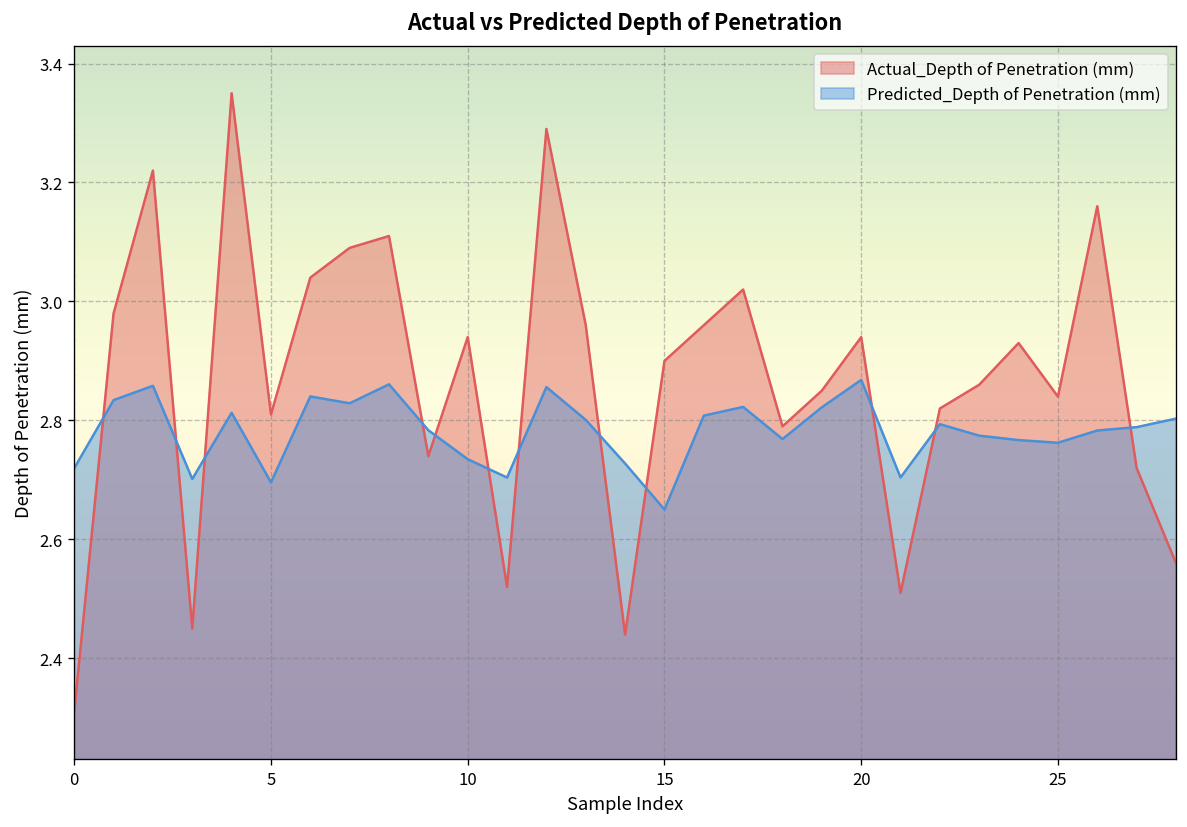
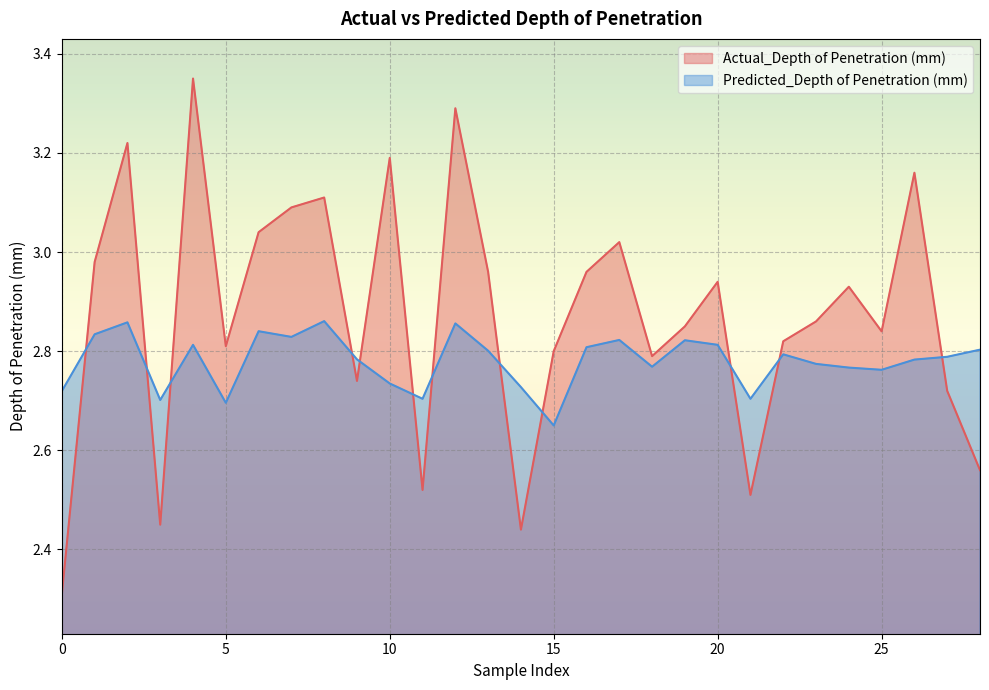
Actual_Depth of Penetration (mm), 10: 2.94 -> 3.19
Actual_Depth of Penetration (mm), 15: 2.9 -> 2.8
Predicted_Depth of Penetration (mm), 20: 2.87 -> 2.81
